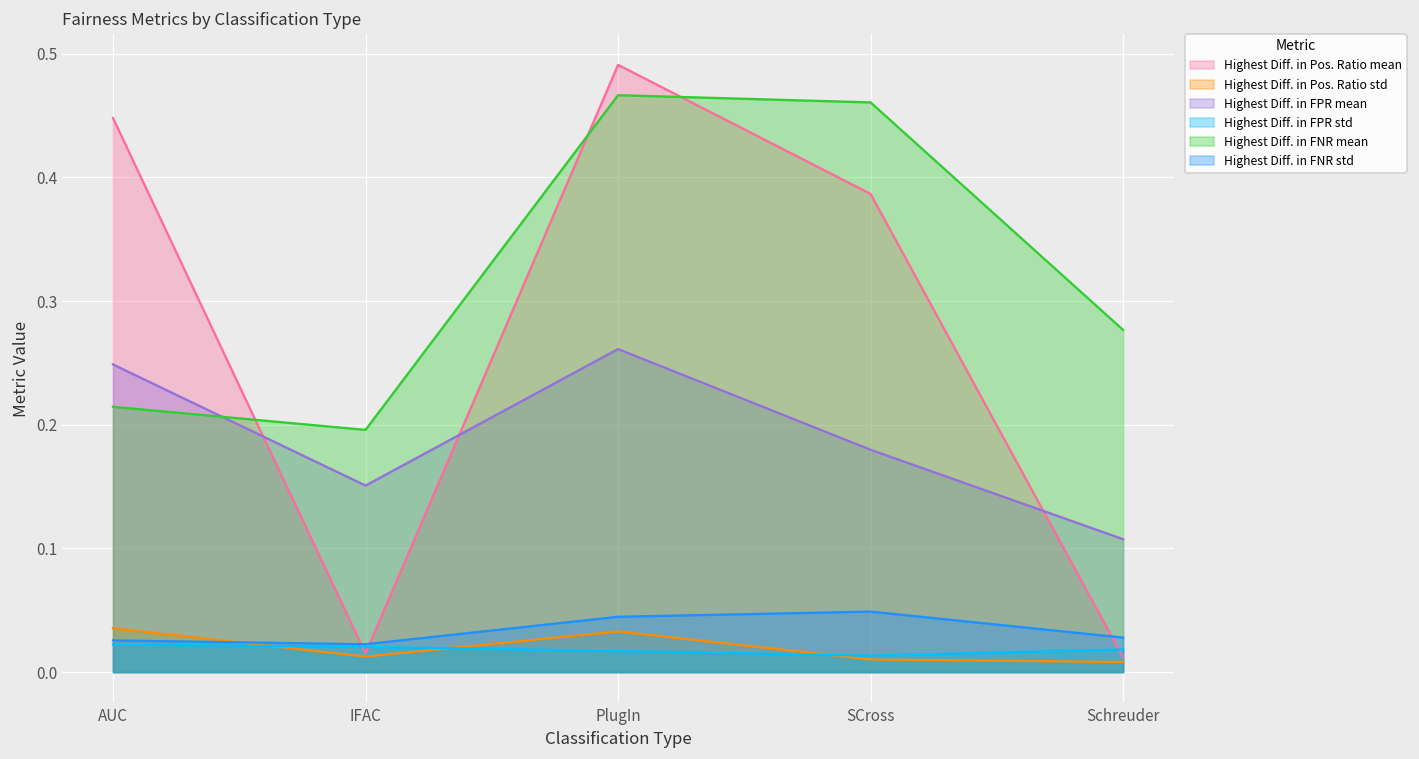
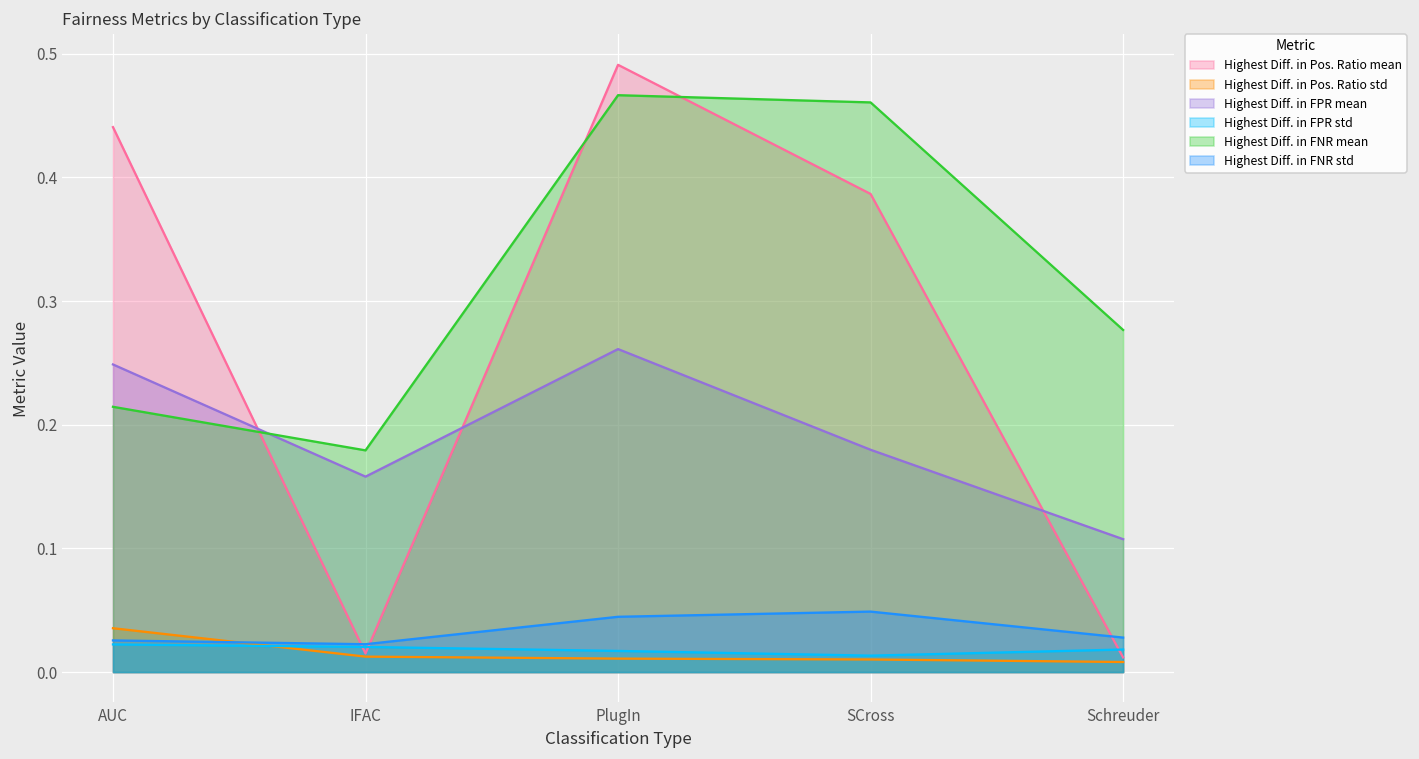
Highest Diff. in Pos. Ratio mean, AUC: 0.448 -> 0.441
Highest Diff. in FPR mean, IFAC: 0.151 -> 0.158
Highest Diff. in FNR mean, IFAC: 0.196 -> 0.179
Highest Diff. in Pos. Ratio std, PlugIn: 0.033 -> 0.011
